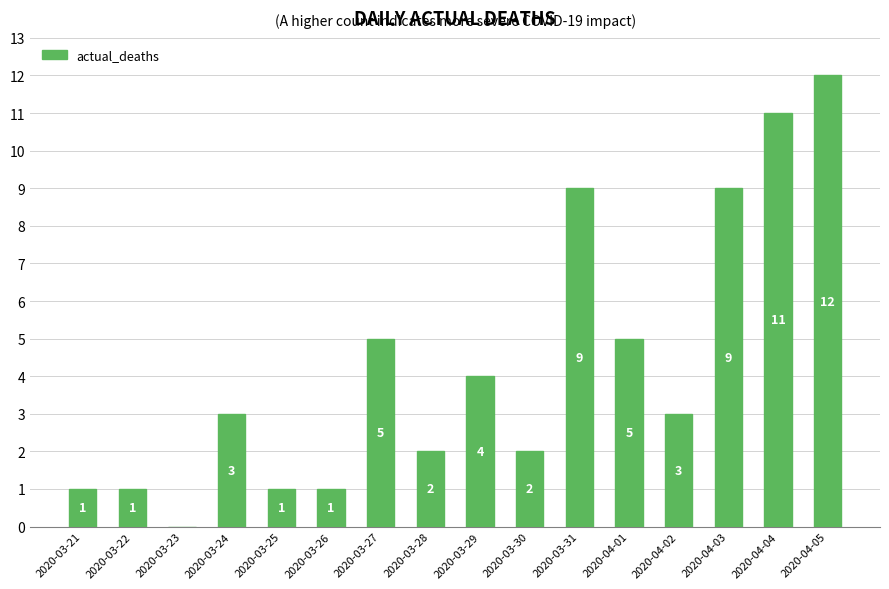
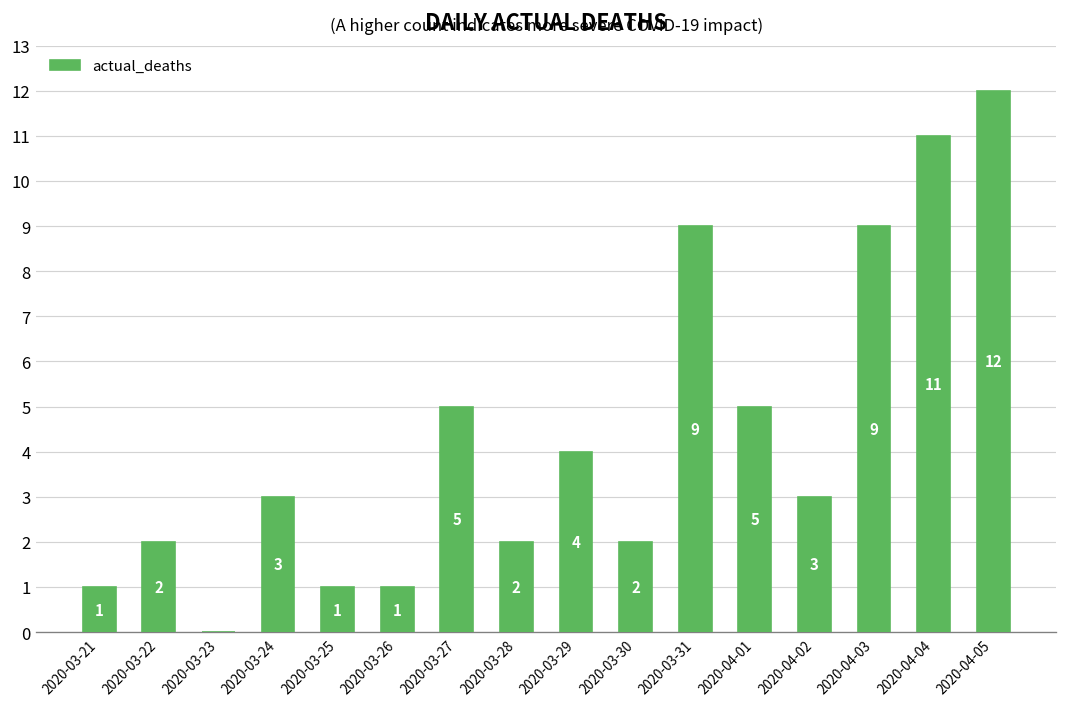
2020-03-22: 1 -> 2
